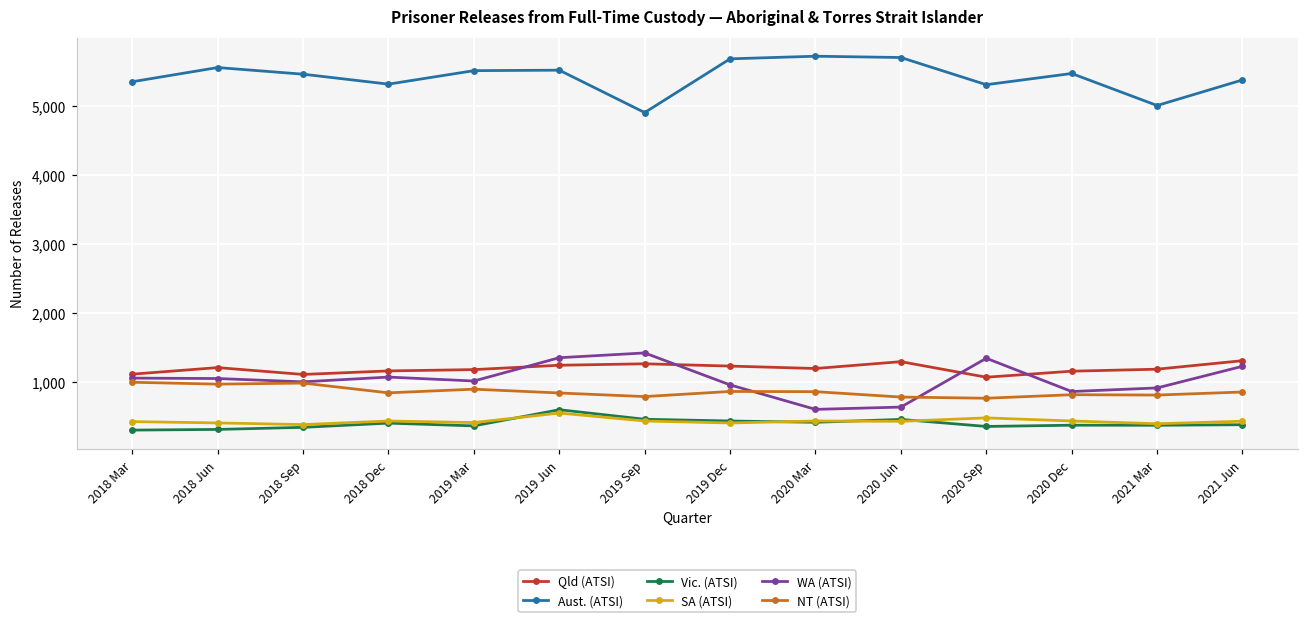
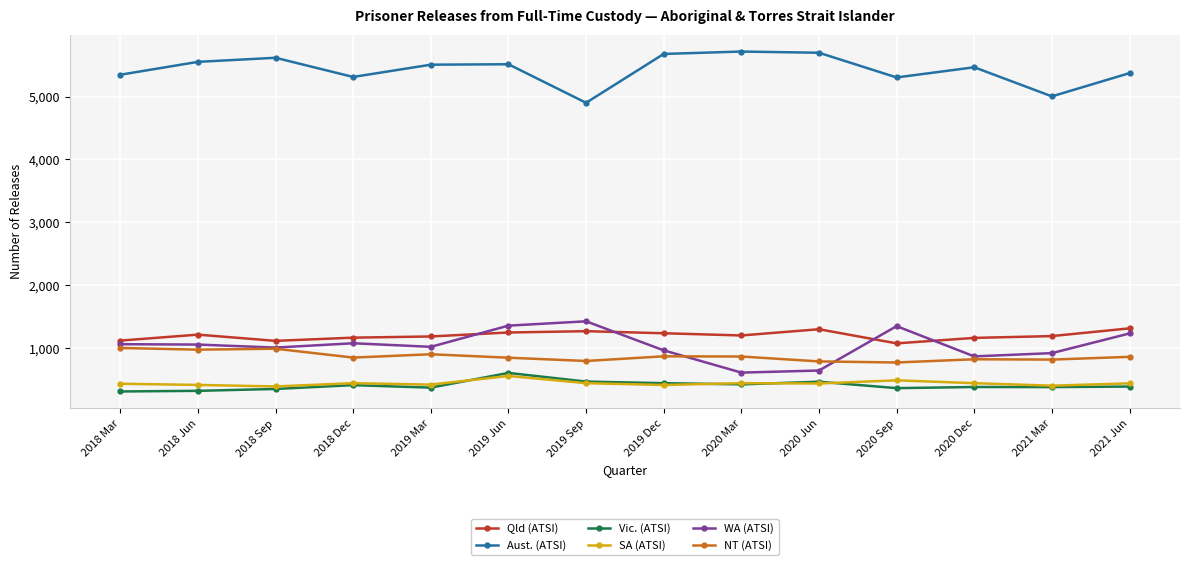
Aust. (ATSI), 2018 Sep: 5,500 -> 5,600
